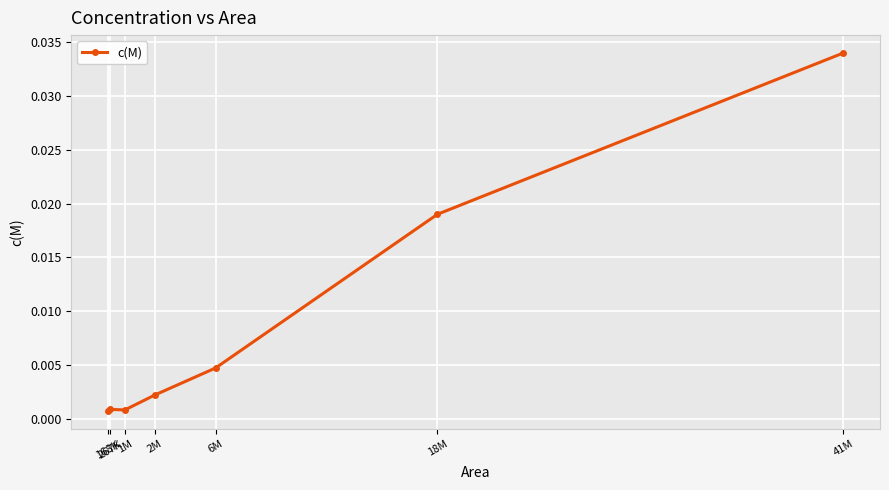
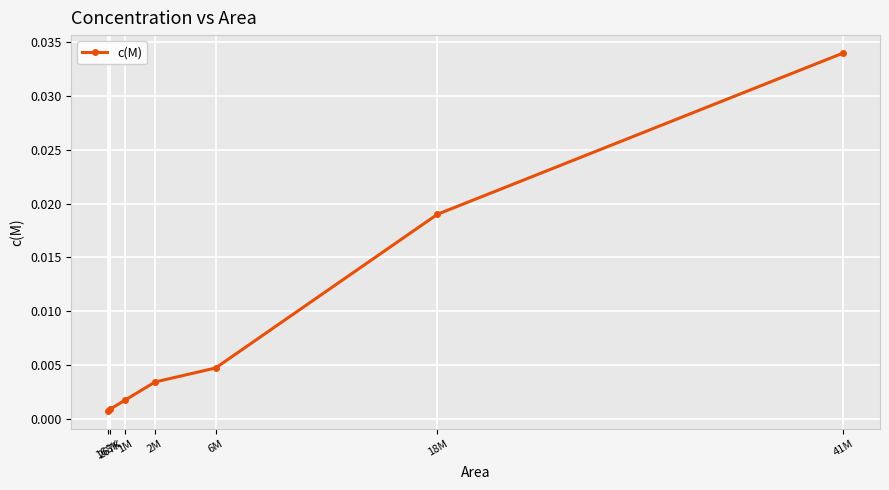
1M: 0.0008 -> 0.0017
2M: 0.0022 -> 0.0034
